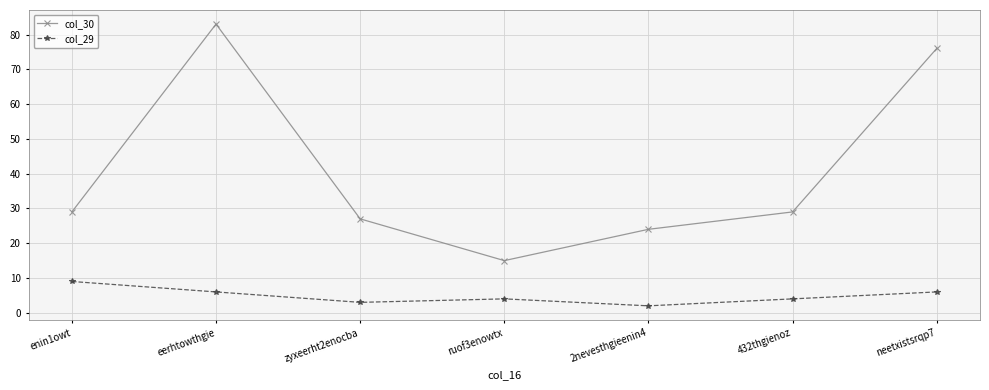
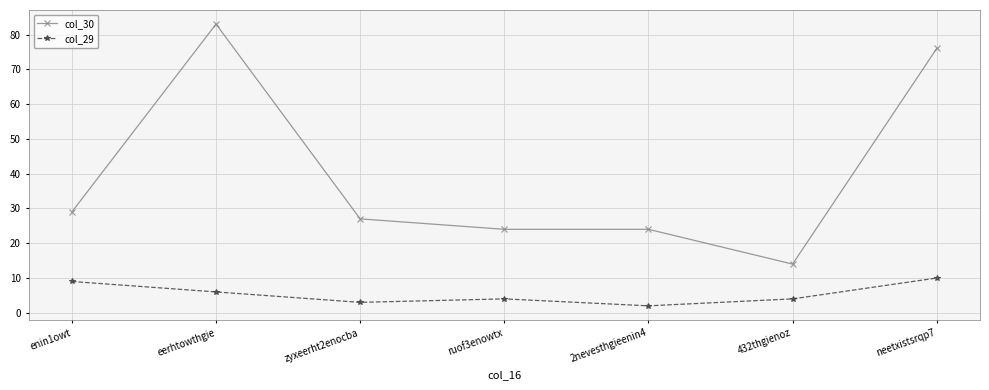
col_30, ruof3enowtx: 15 -> 24
col_30, 432thgienoz: 29 -> 14
col_29, neetxistsrqp7: 6 -> 10
